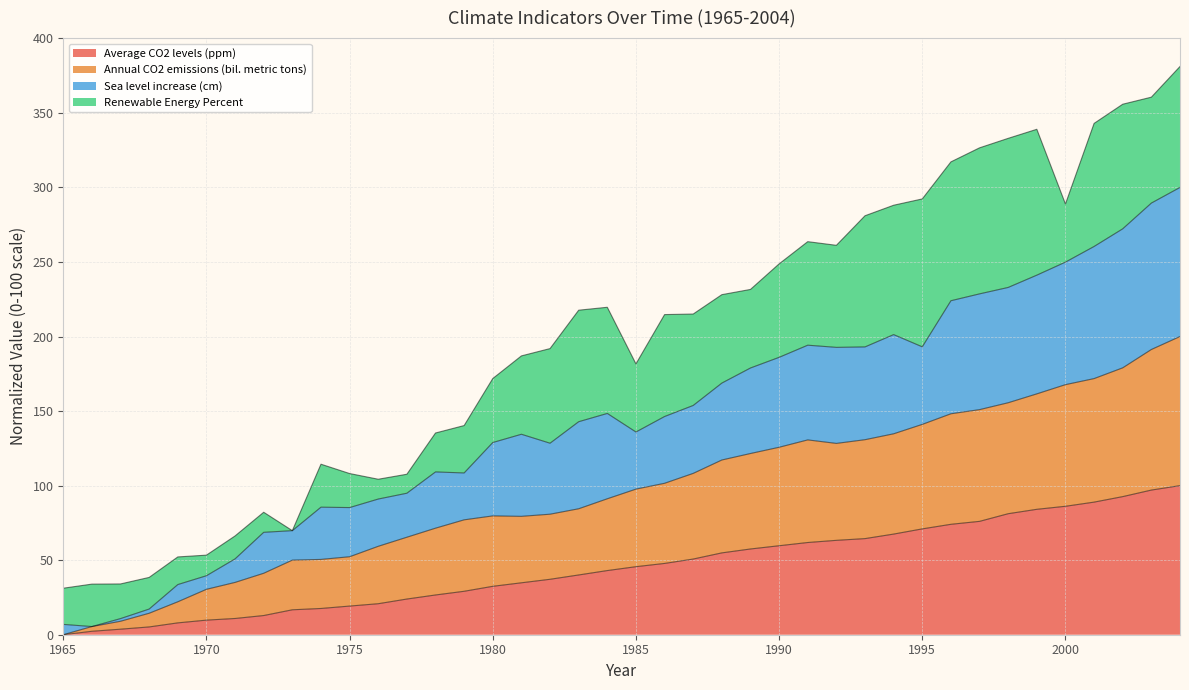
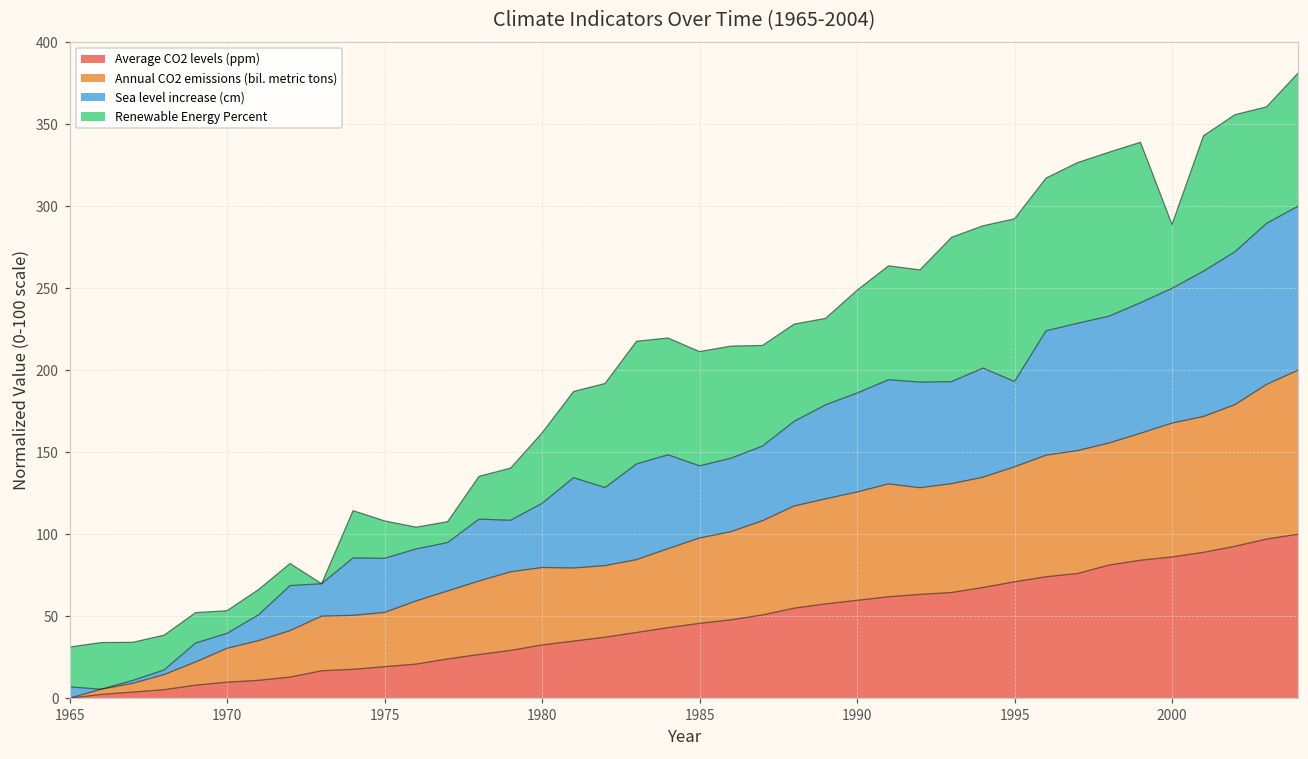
Sea level increase (cm), 1980: 49 -> 39
Sea level increase (cm), 1985: 38 -> 44
Renewable Energy Percent, 1985: 46 -> 70
